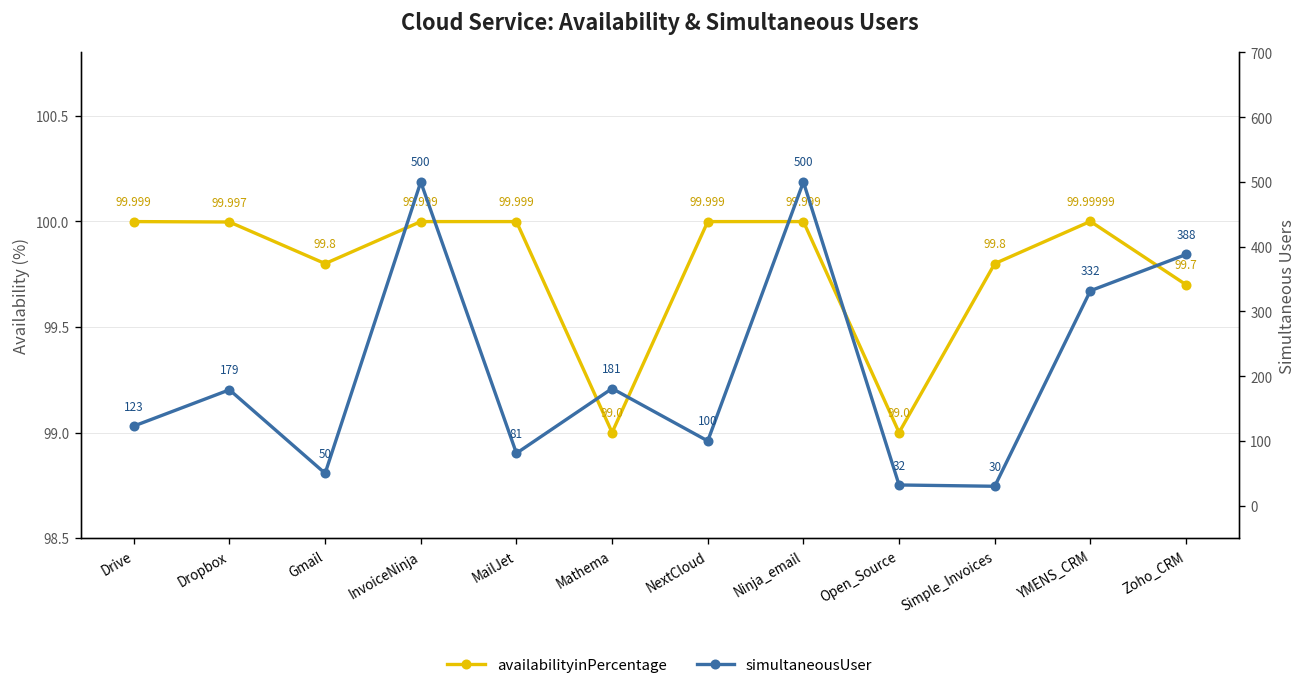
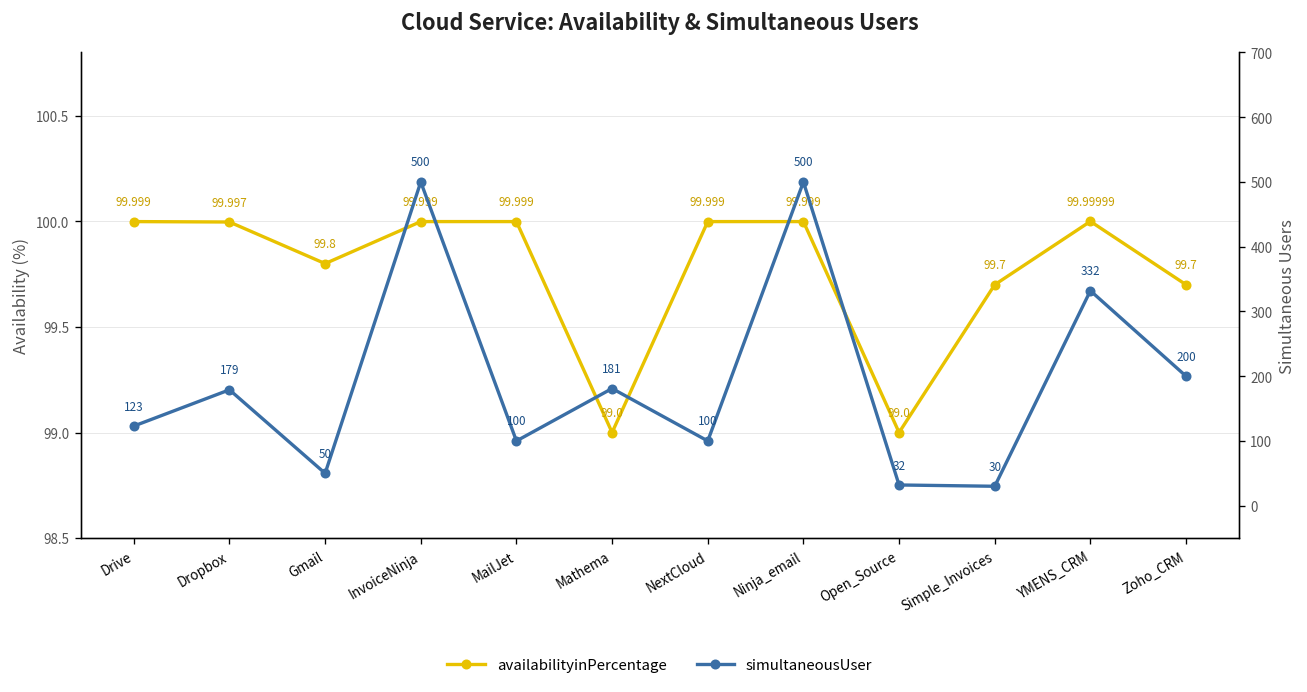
availabilityinPercentage, Simple_Invoices: 99.8 -> 99.7
simultaneousUser, MailJet: 81 -> 100
simultaneousUser, Zoho_CRM: 388 -> 200
